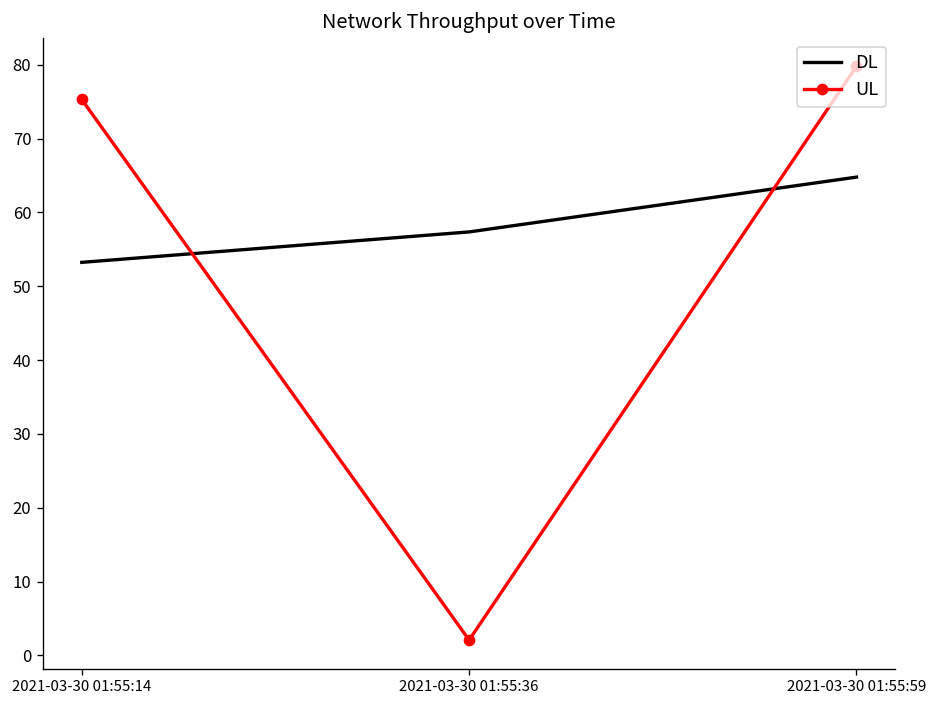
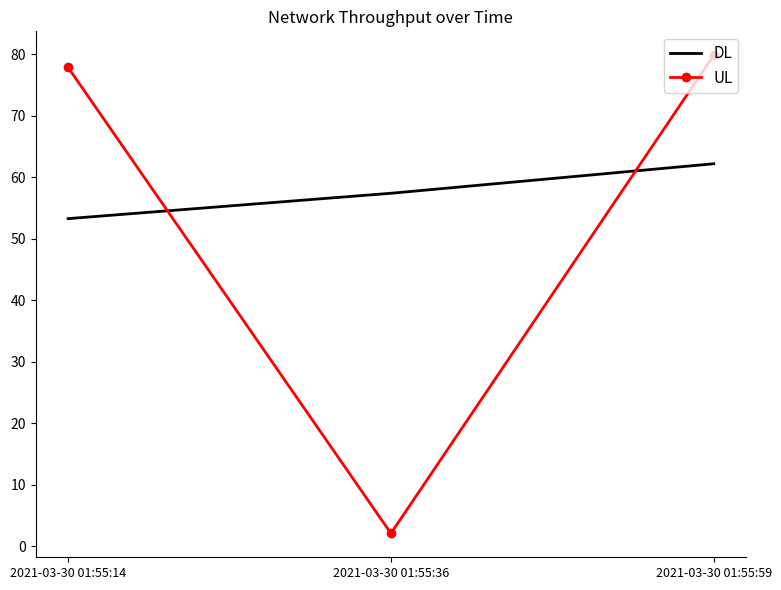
UL, 2021-03-30 01:55:14: 75 -> 78
DL, 2021-03-30 01:55:59: 65 -> 62
